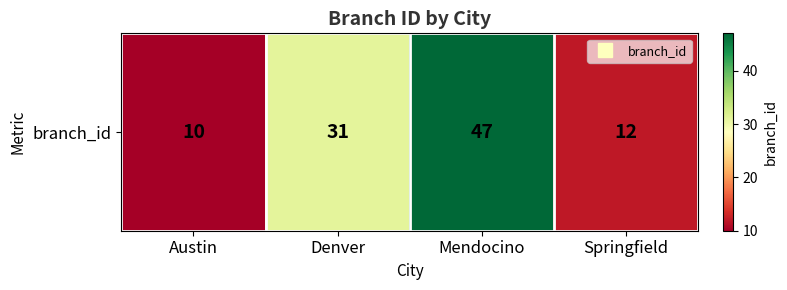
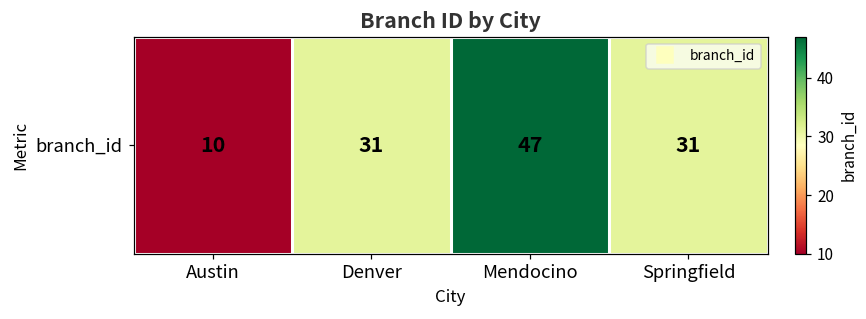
branch_id, Springfield: 12 -> 31
